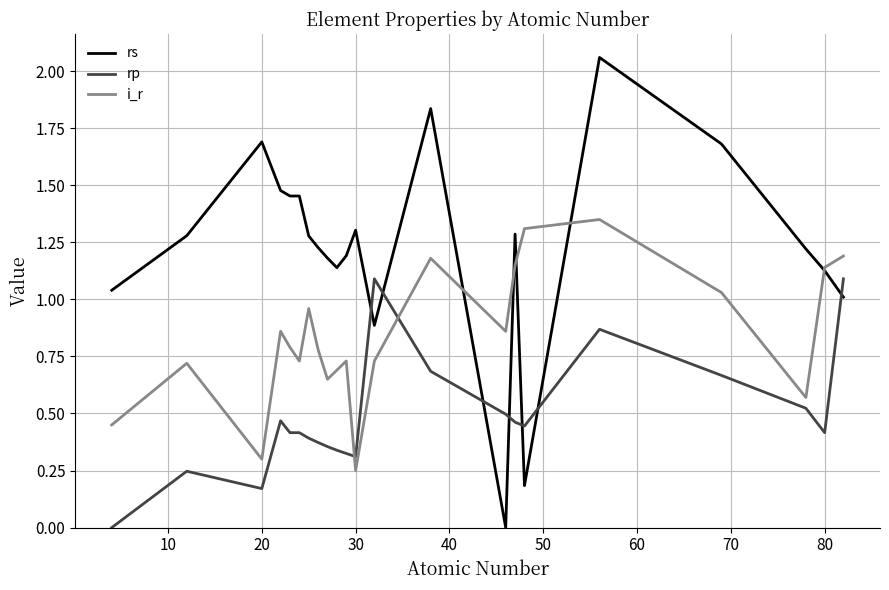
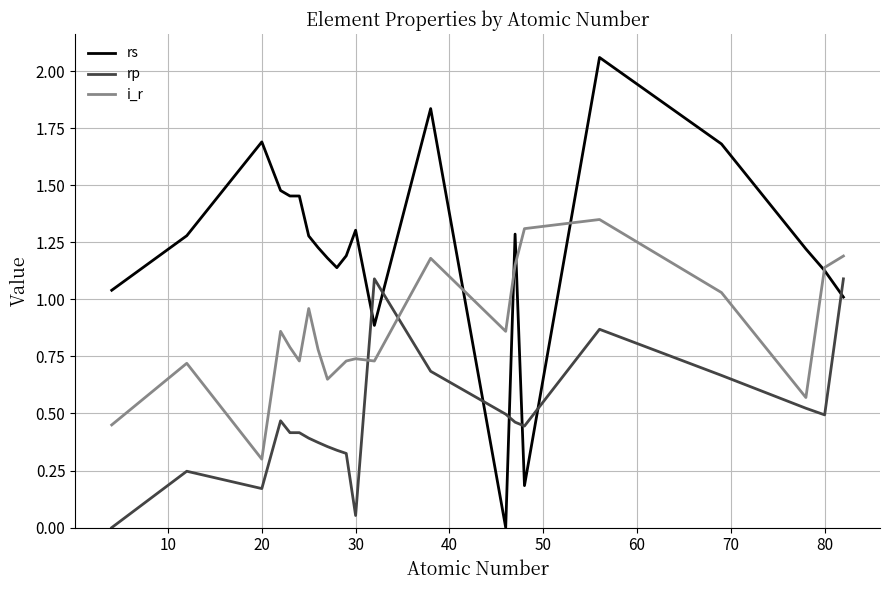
rp, 30: 0.31 -> 0.05
i_r, 30: 0.25 -> 0.74
rp, 80: 0.42 -> 0.49
